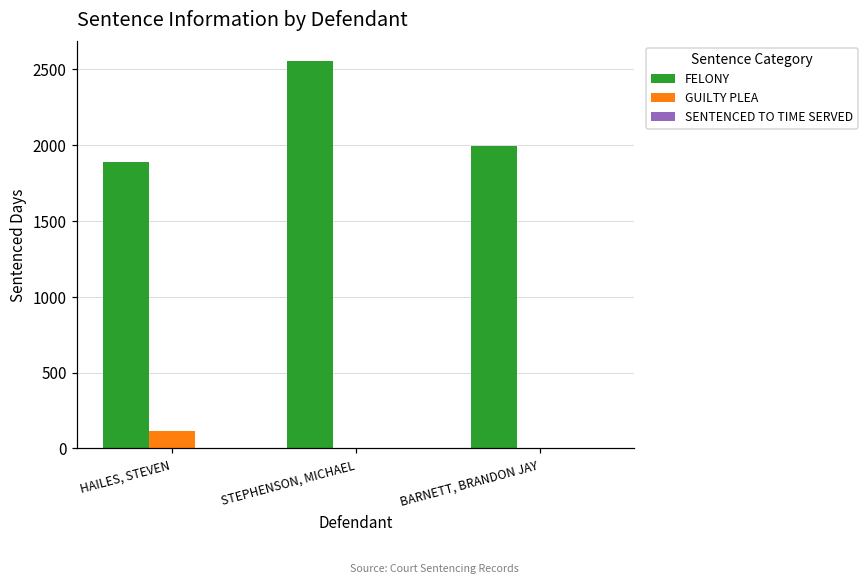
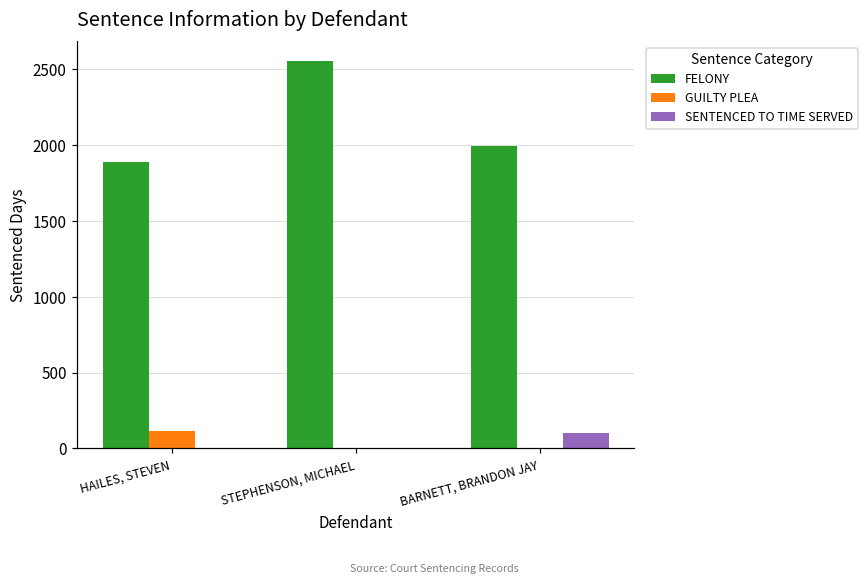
SENTENCED TO TIME SERVED, BARNETT, BRANDON JAY: 0 -> 100
